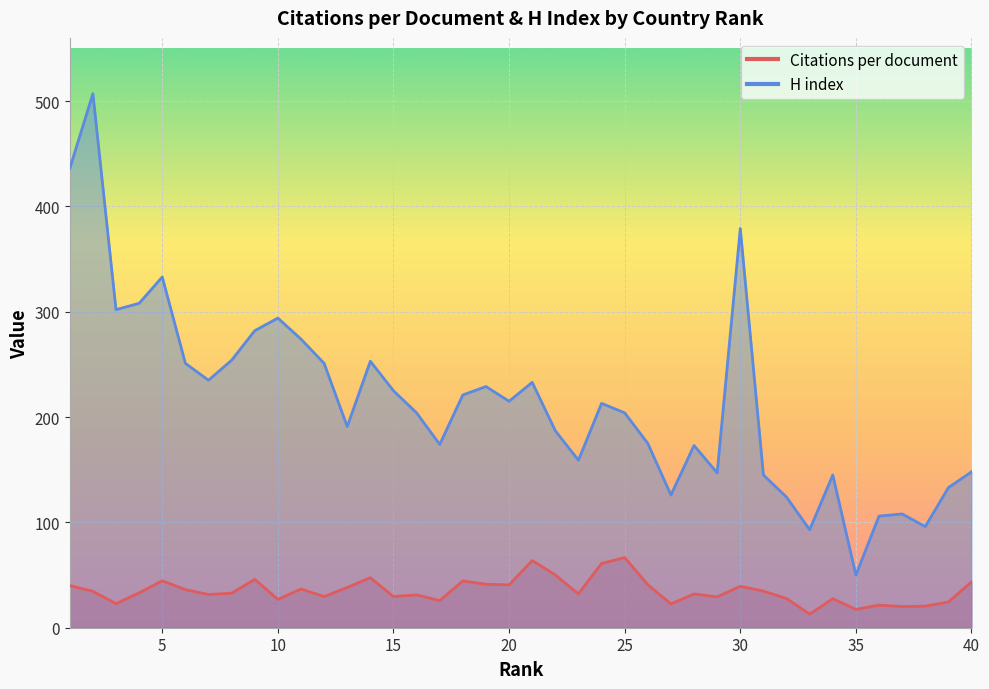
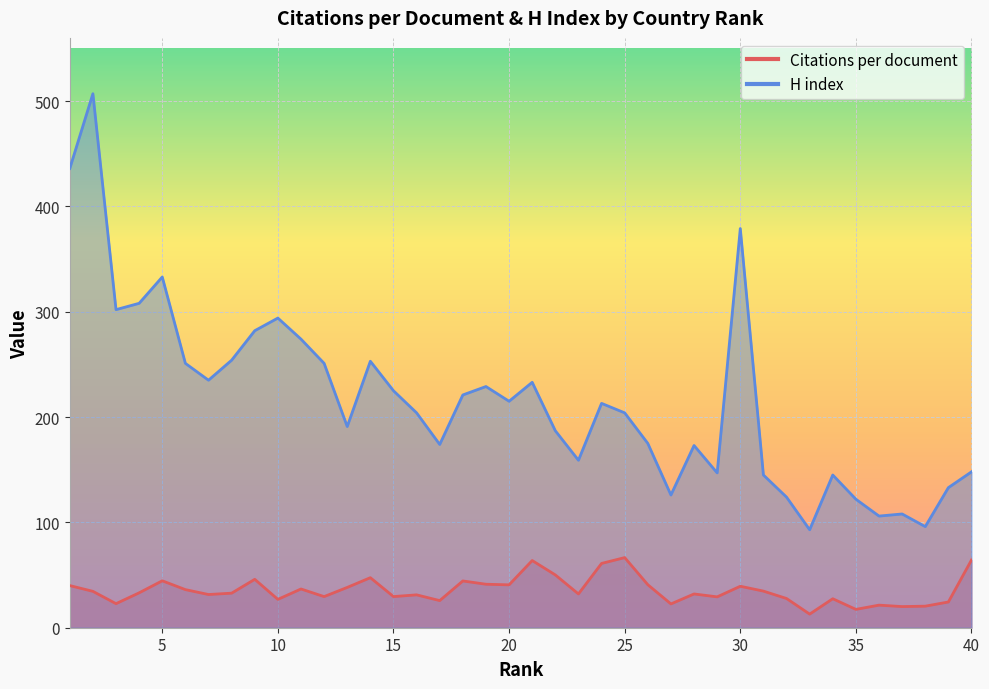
H index, 35: 50 -> 122
Citations per document, 40: 44 -> 64
